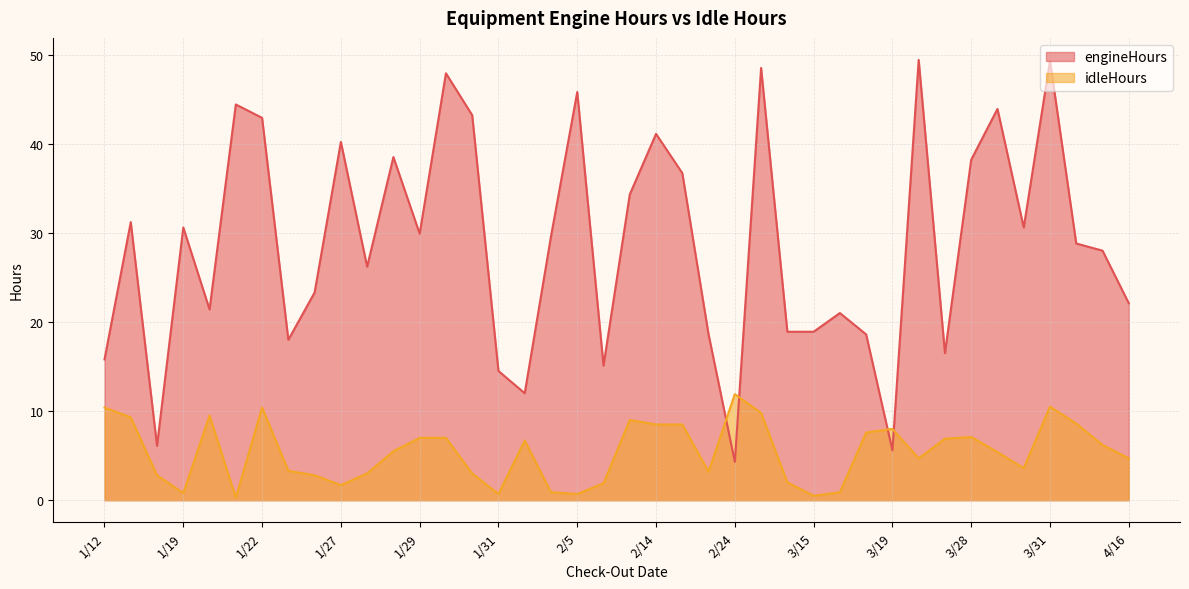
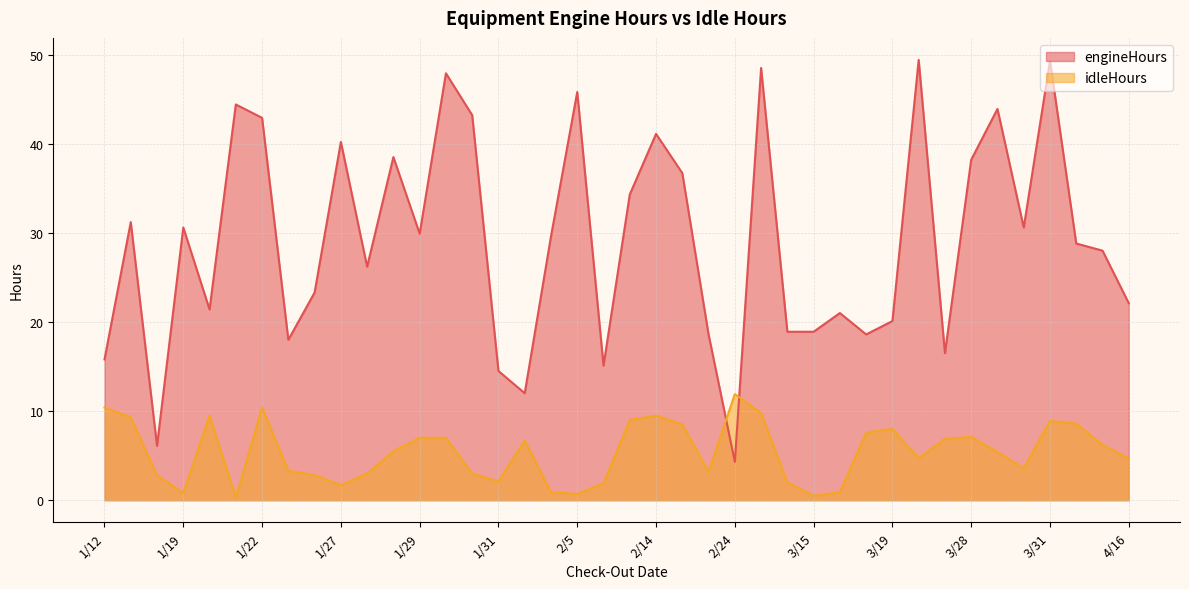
idleHours, 1/31: 1 -> 2
idleHours, 2/14: 9 -> 10
engineHours, 3/19: 6 -> 20
idleHours, 3/31: 11 -> 9
